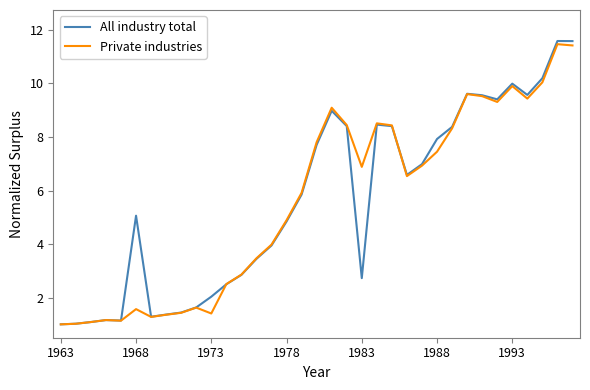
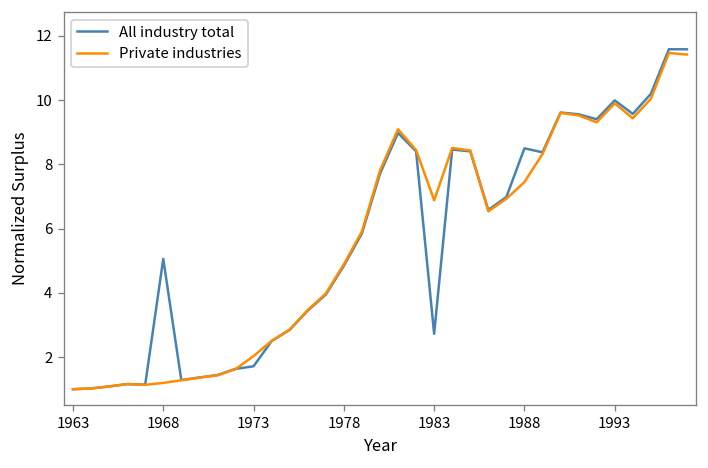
Private industries, 1968: 1.6 -> 1.2
All industry total, 1973: 2.0 -> 1.7
Private industries, 1973: 1.4 -> 2.0
All industry total, 1988: 7.9 -> 8.5
